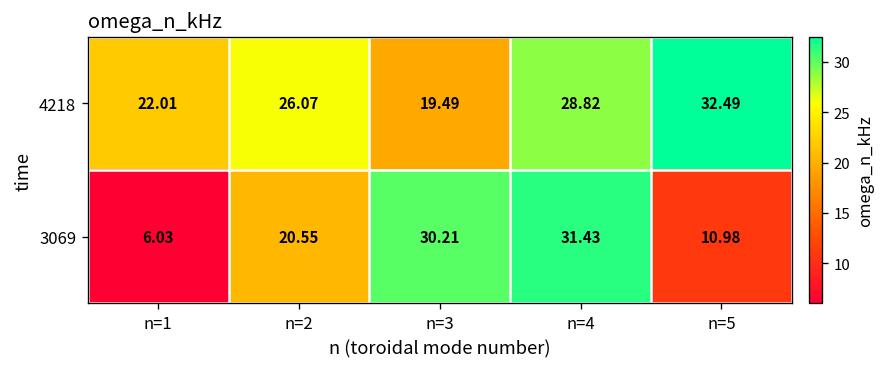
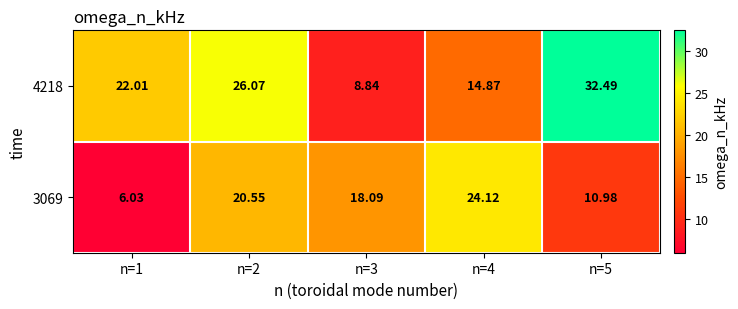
4218, n=3: 19.49 -> 8.84
4218, n=4: 28.82 -> 14.87
3069, n=3: 30.21 -> 18.09
3069, n=4: 31.43 -> 24.12
